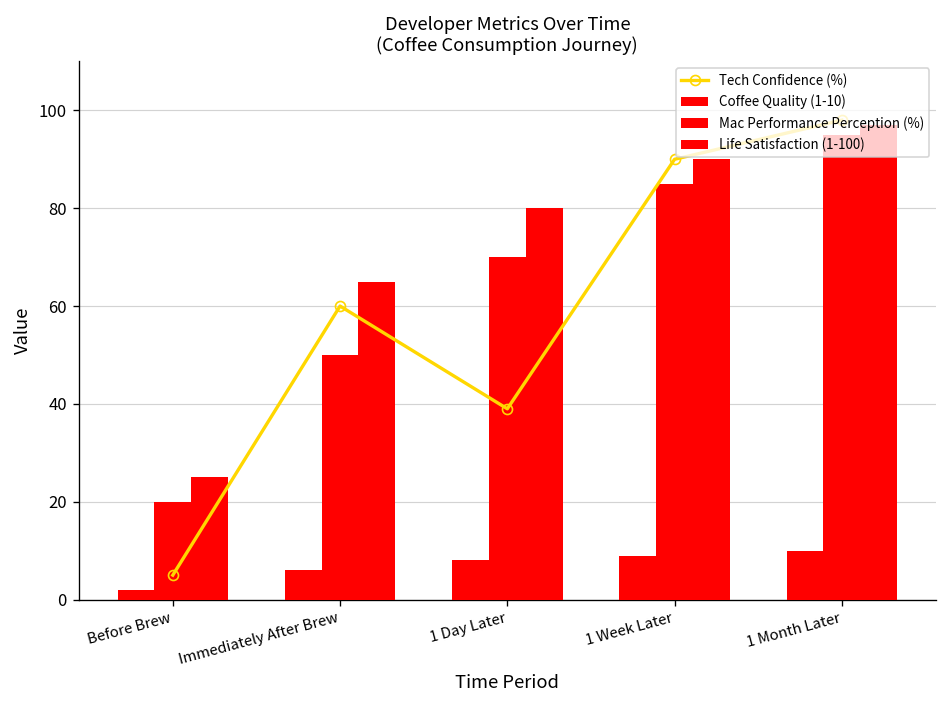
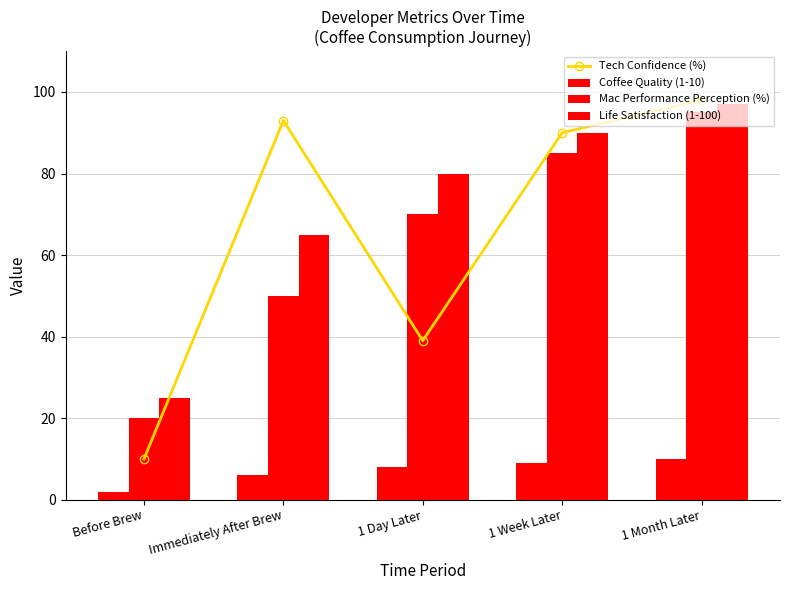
Tech Confidence (%), Before Brew: 5 -> 10
Tech Confidence (%), Immediately After Brew: 60 -> 93
